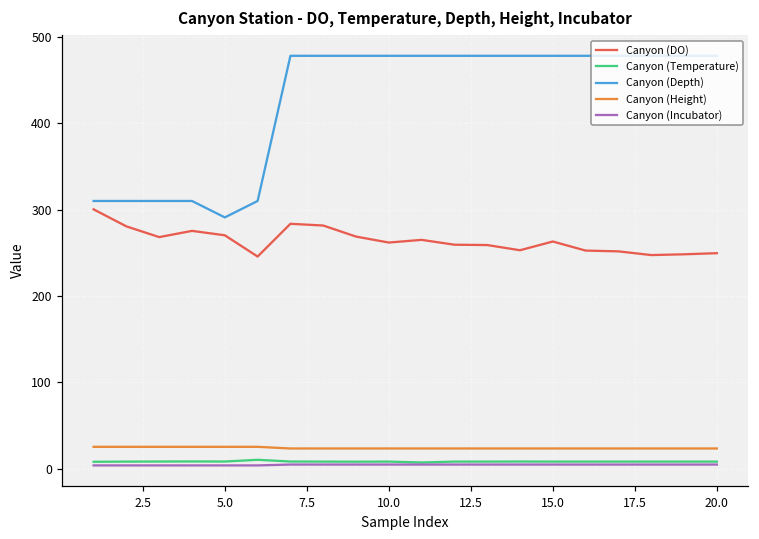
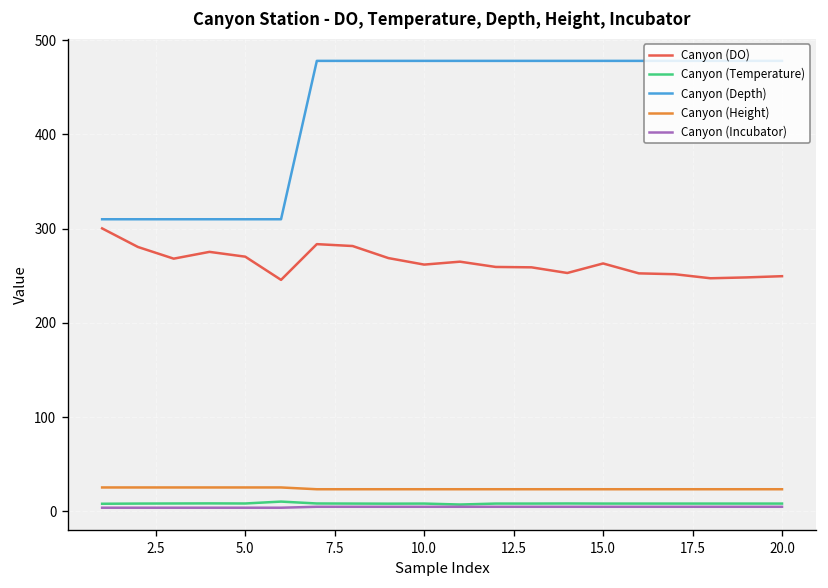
Canyon (Depth), 5.0: 290 -> 310
